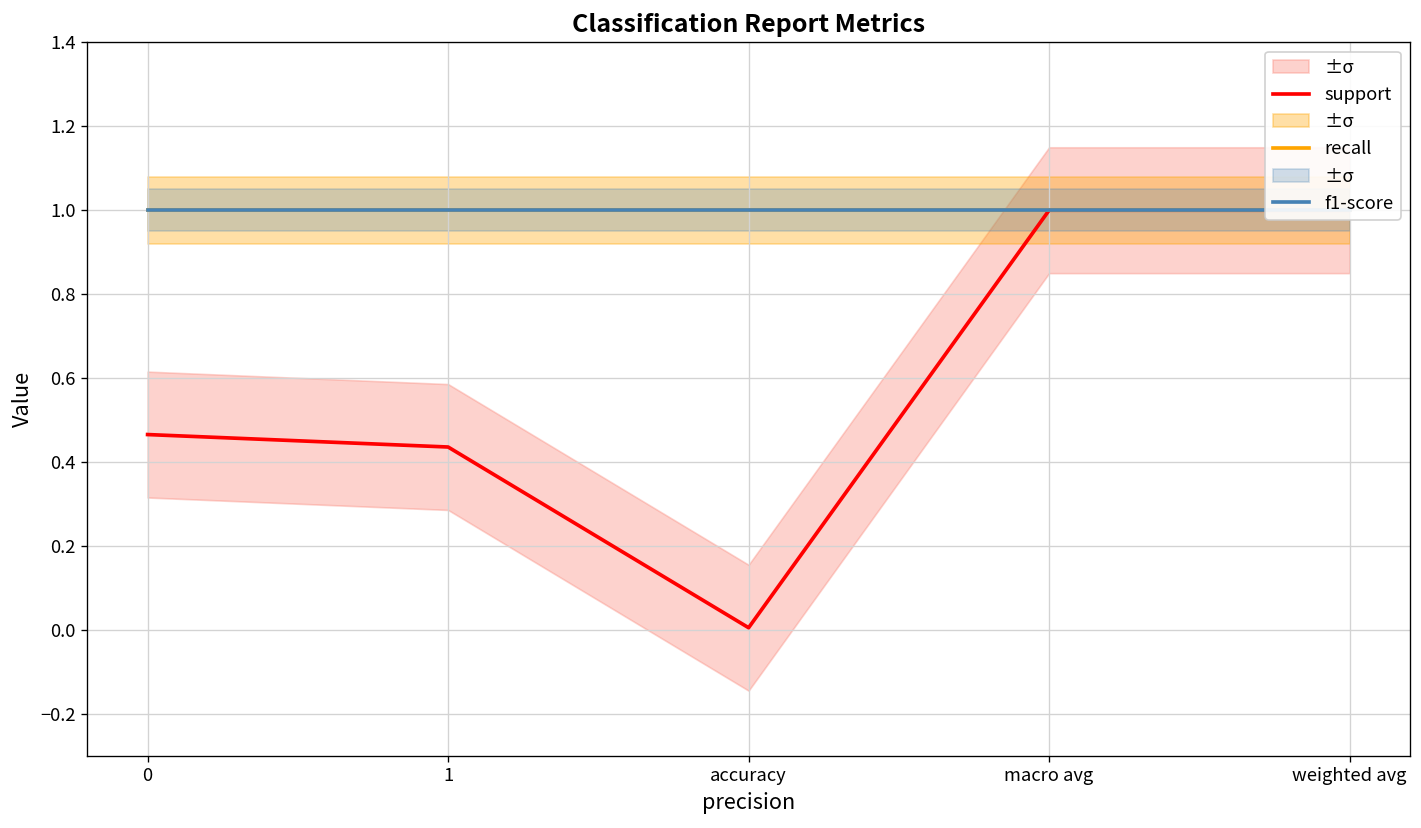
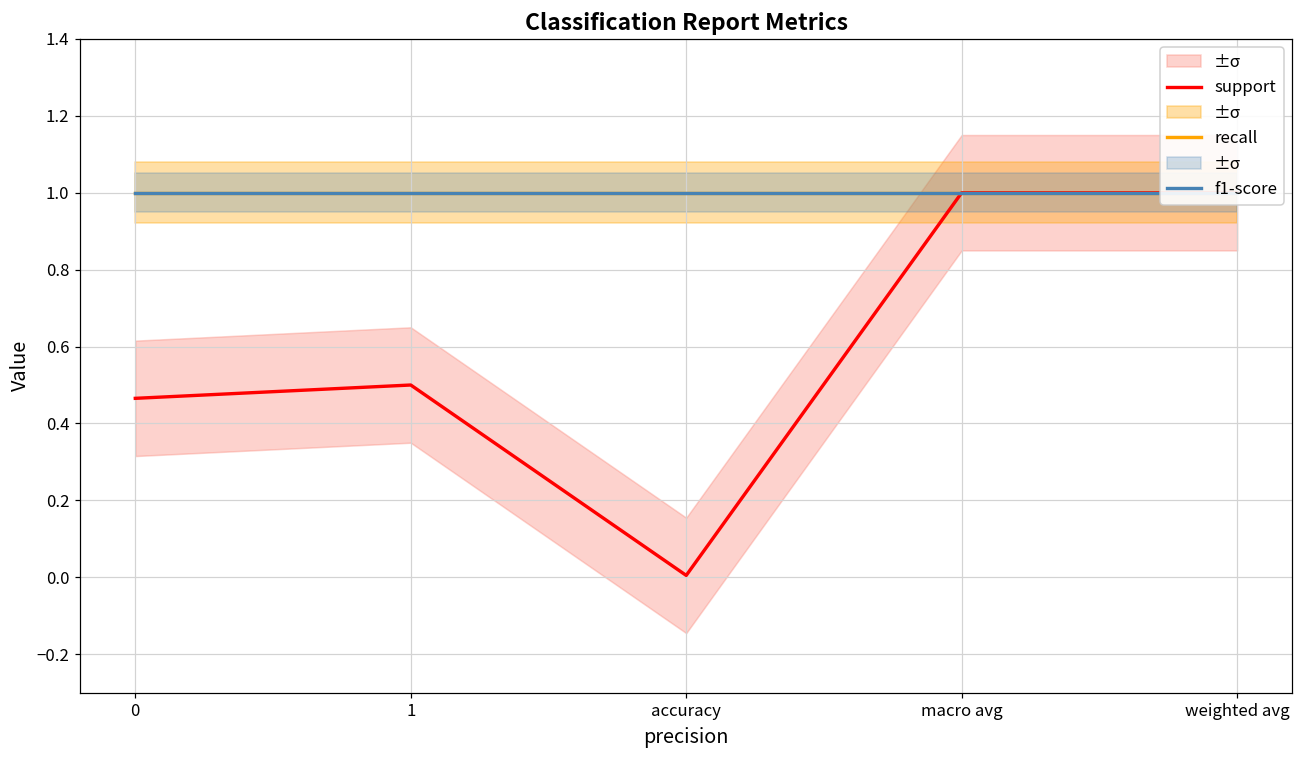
support, 1: 0.44 -> 0.50
